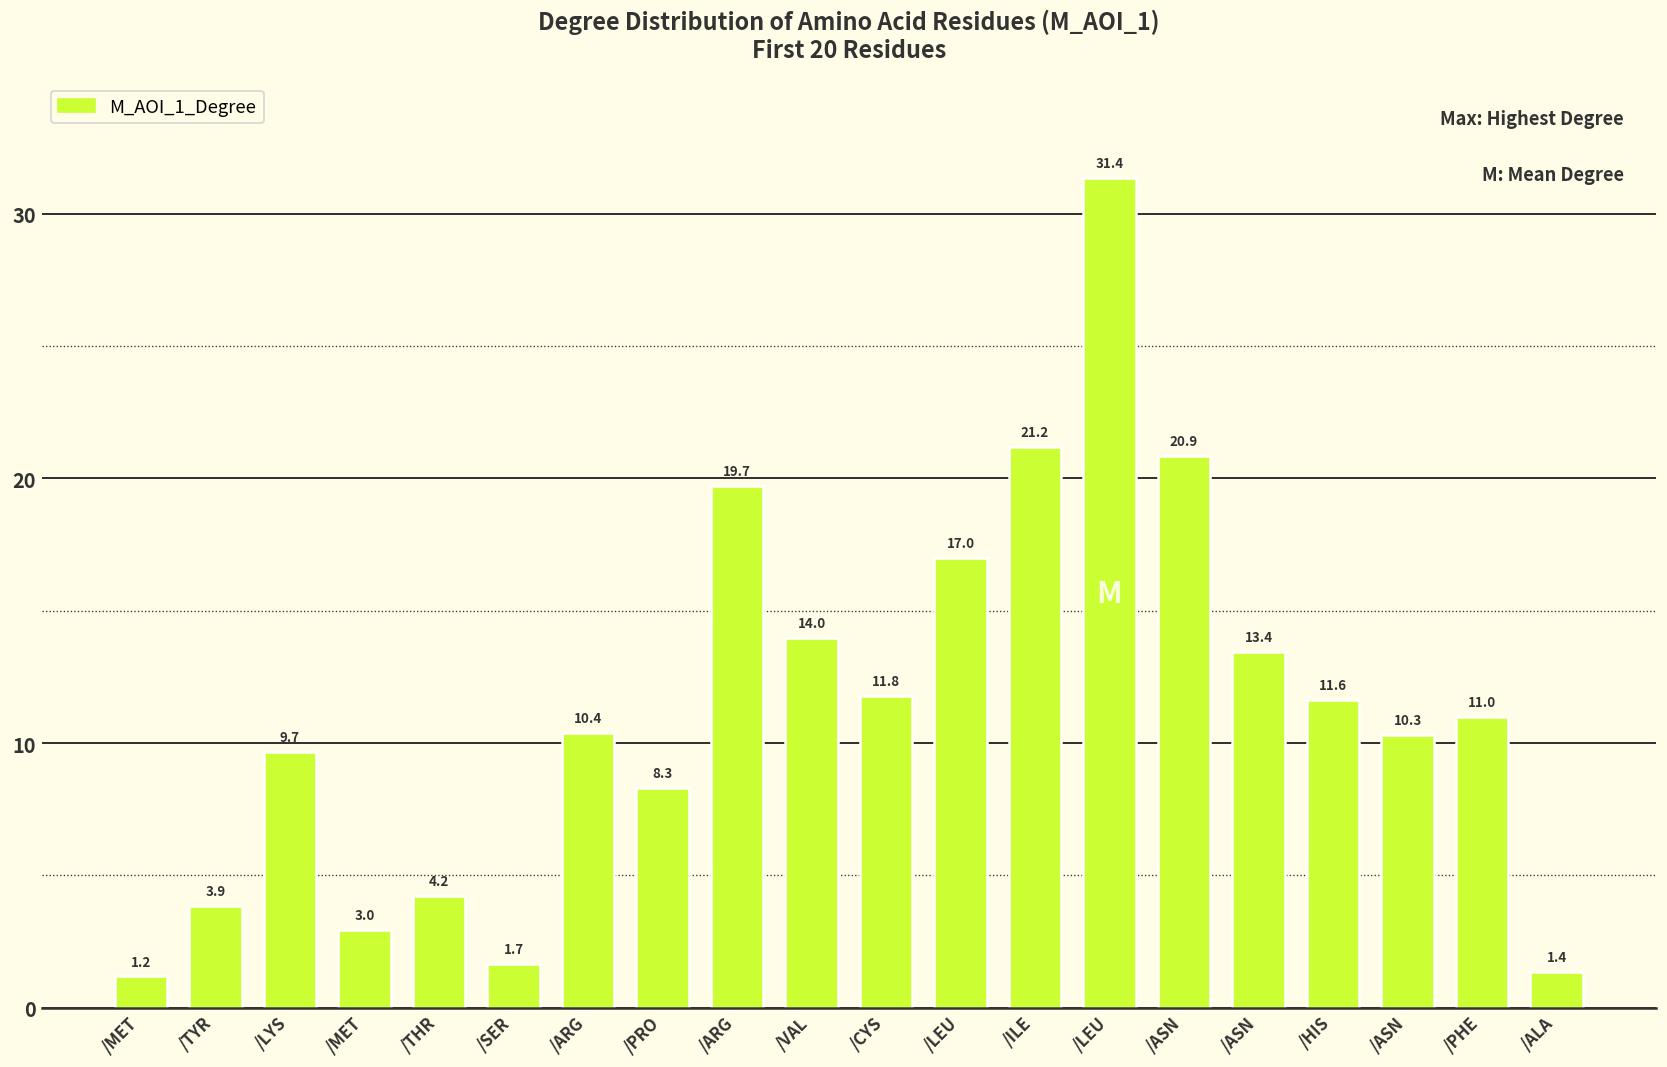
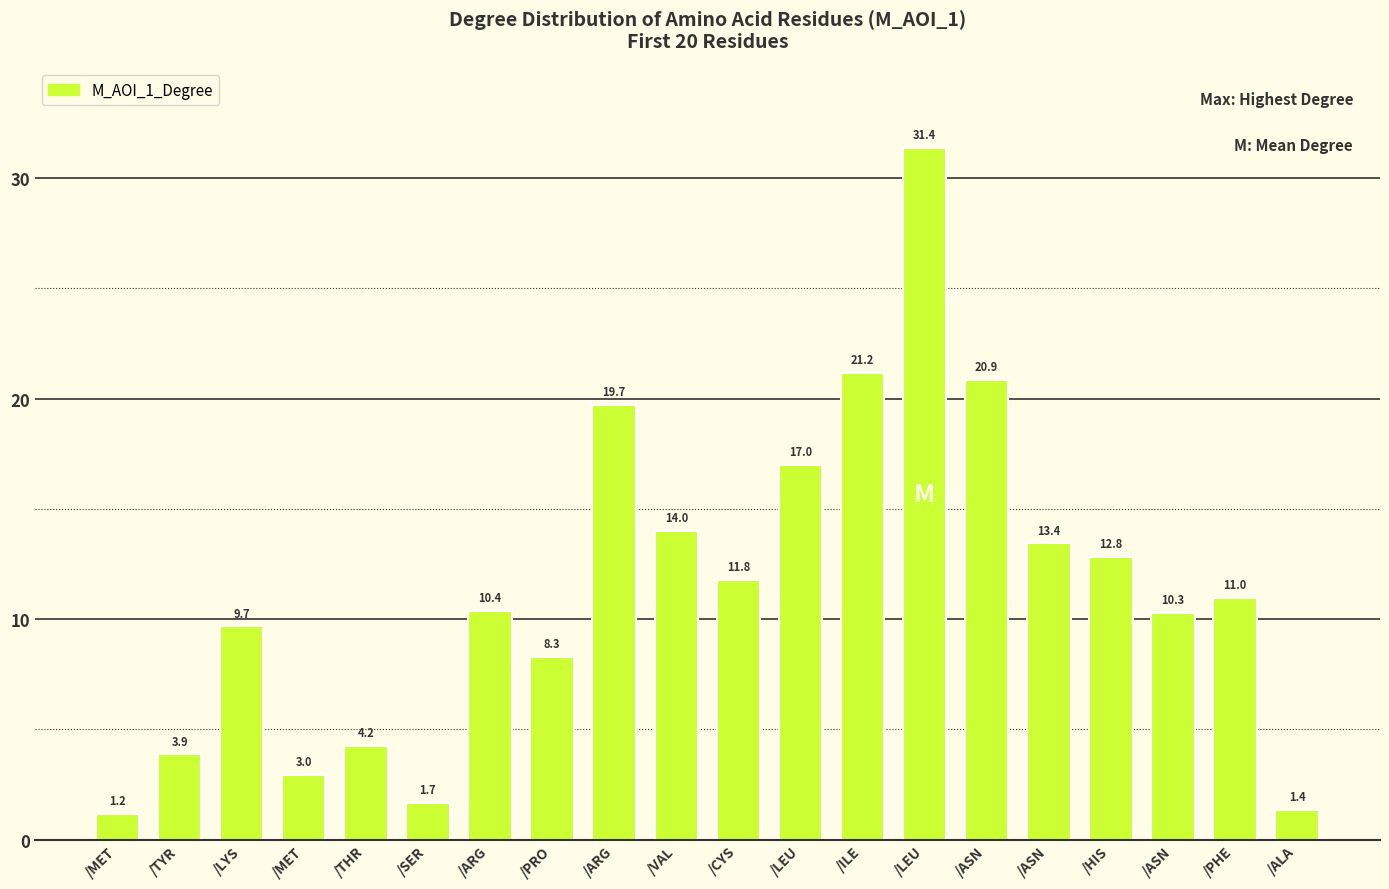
/HIS: 11.6 -> 12.8
